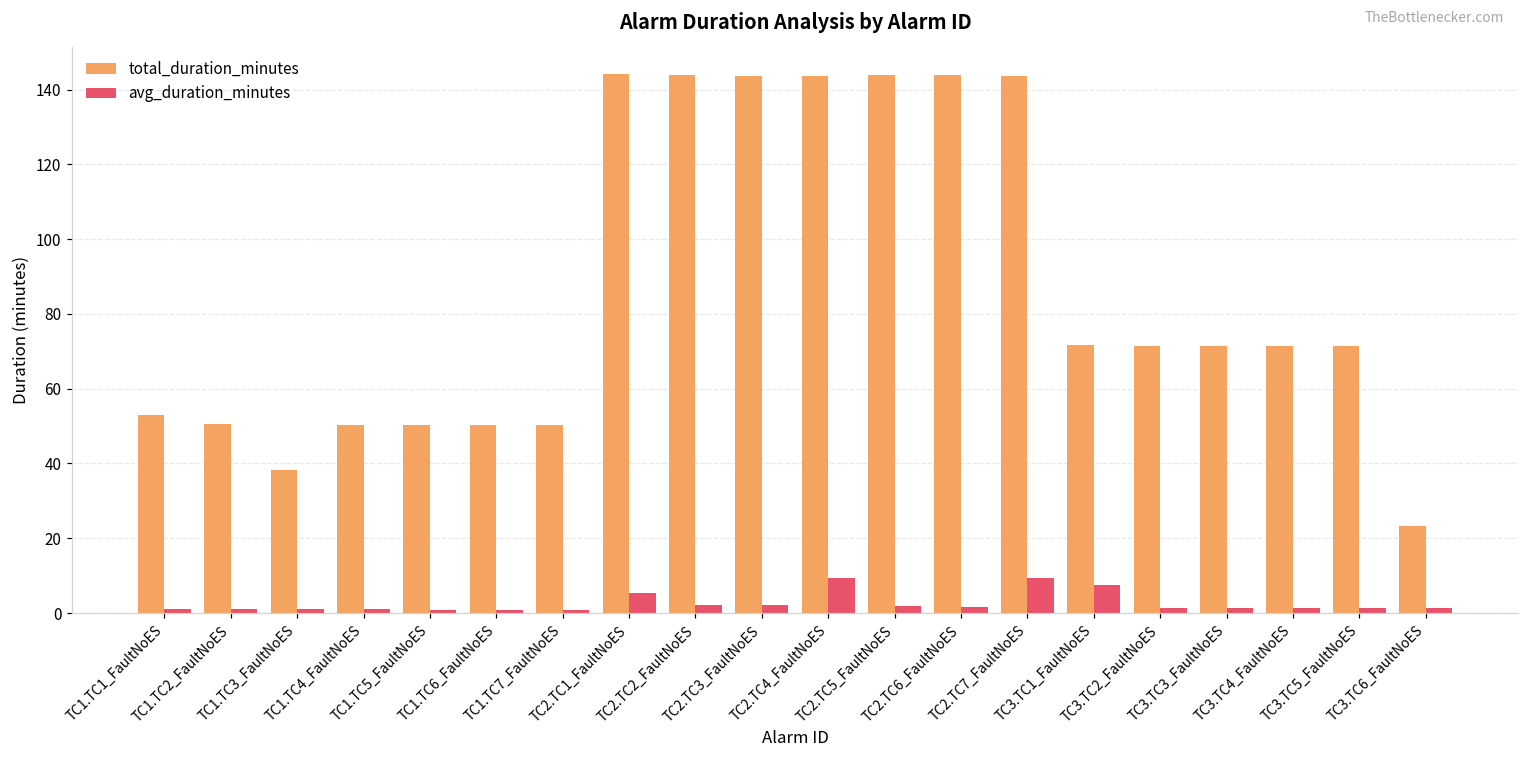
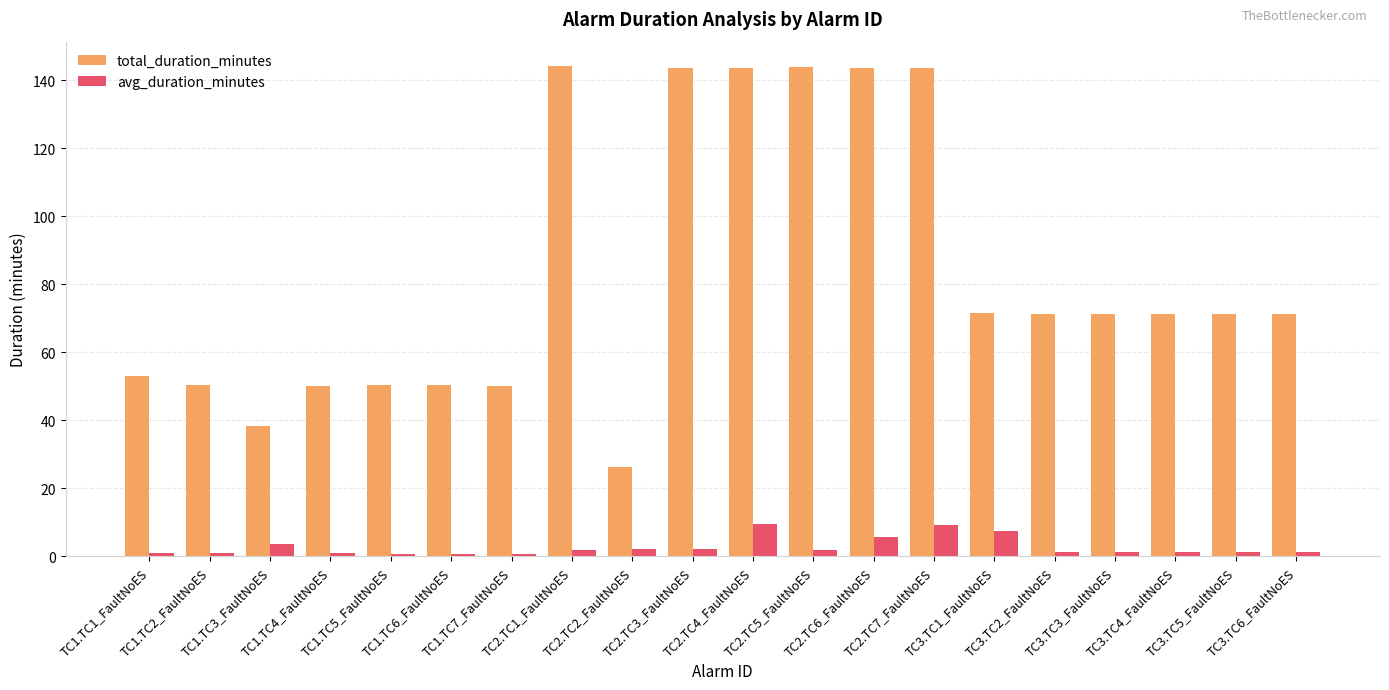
avg_duration_minutes, TC1.TC3_FaultNoES: 1 -> 4
avg_duration_minutes, TC2.TC1_FaultNoES: 5 -> 2
total_duration_minutes, TC2.TC2_FaultNoES: 144 -> 26
avg_duration_minutes, TC2.TC6_FaultNoES: 2 -> 6
total_duration_minutes, TC3.TC6_FaultNoES: 23 -> 71
